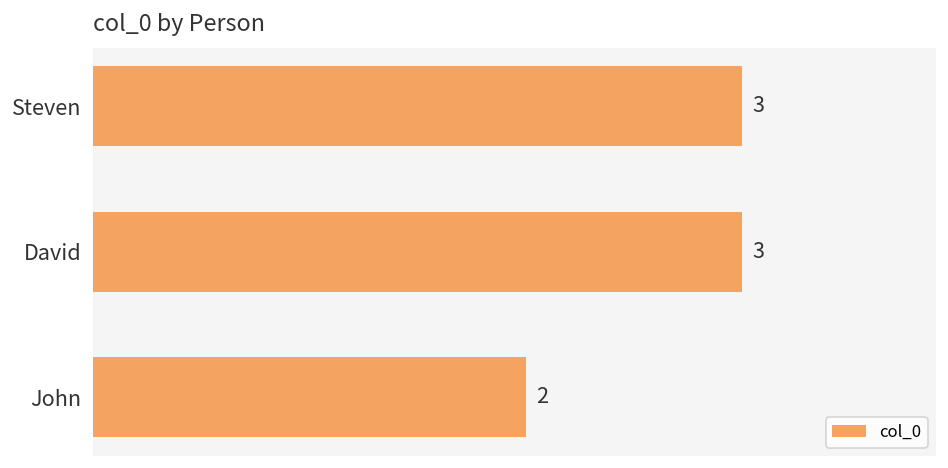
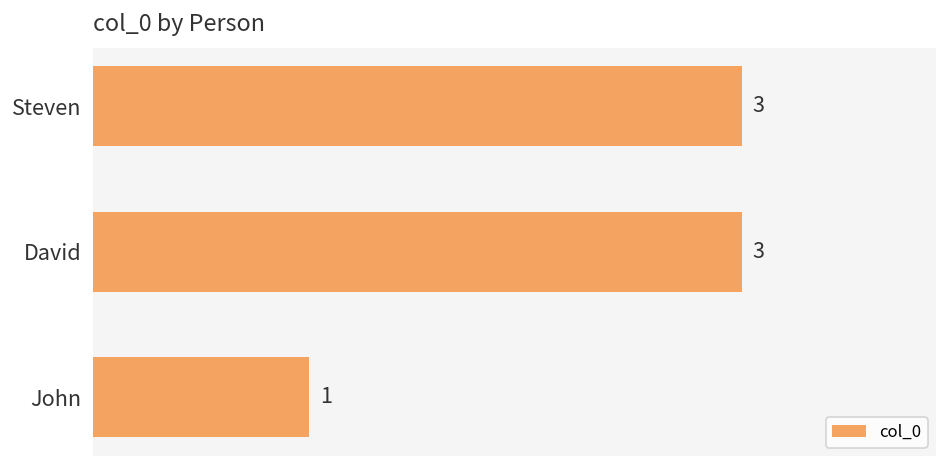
John: 2 -> 1
